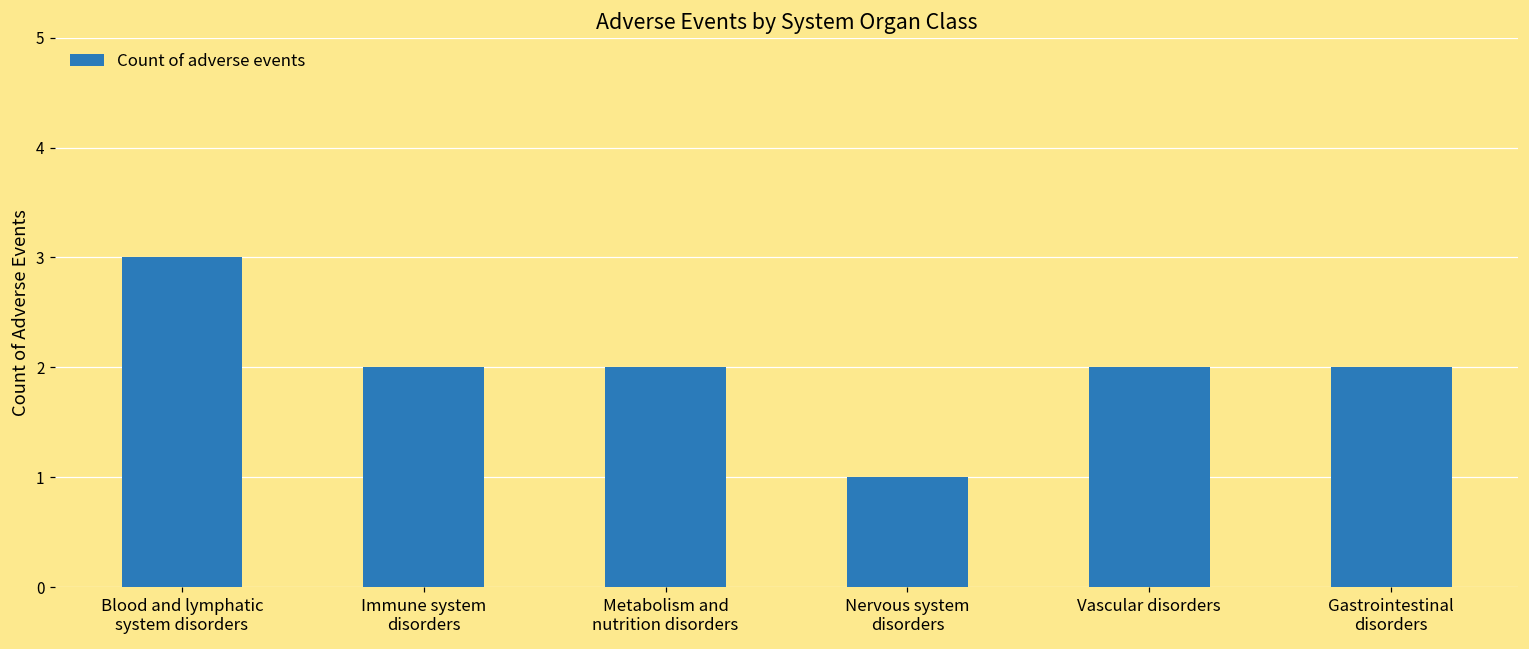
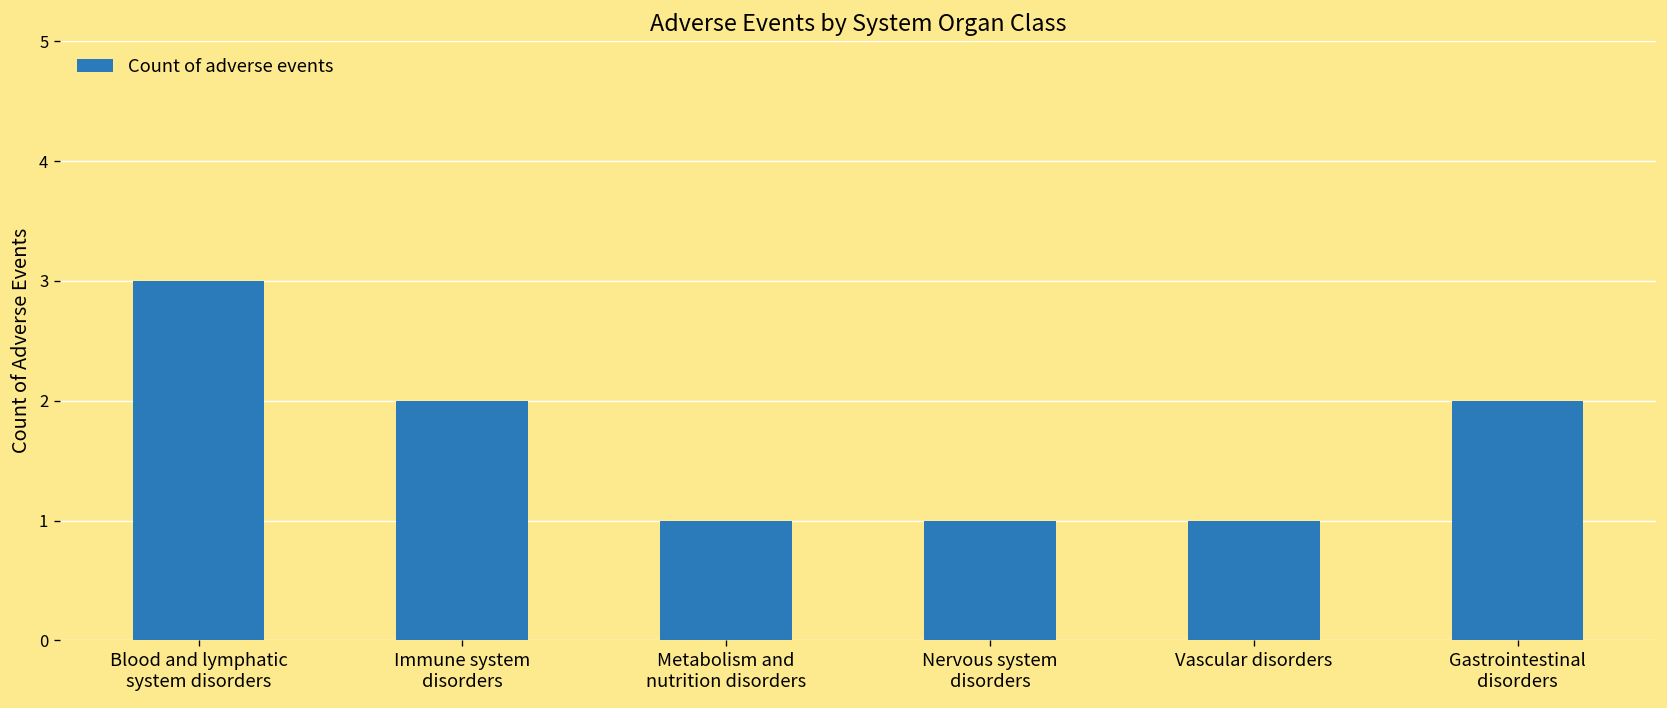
Metabolism and nutrition disorders: 2 -> 1
Vascular disorders: 2 -> 1
